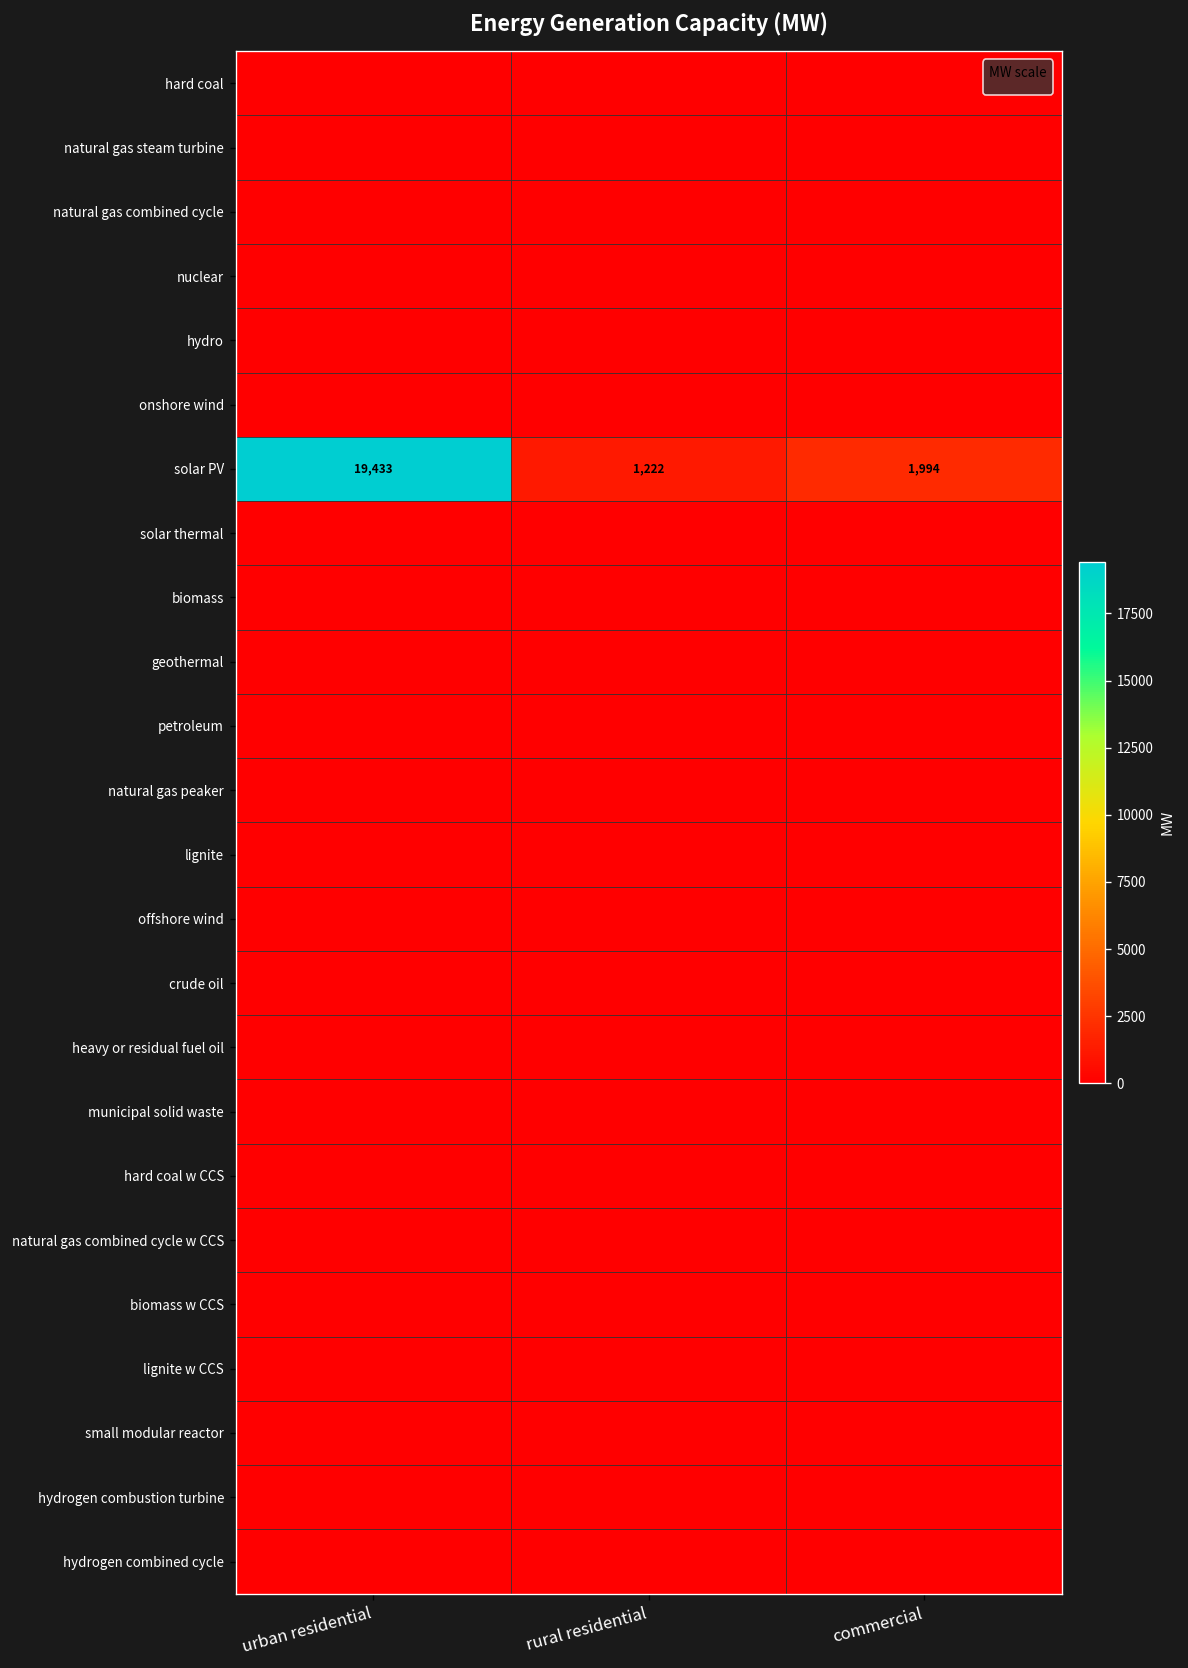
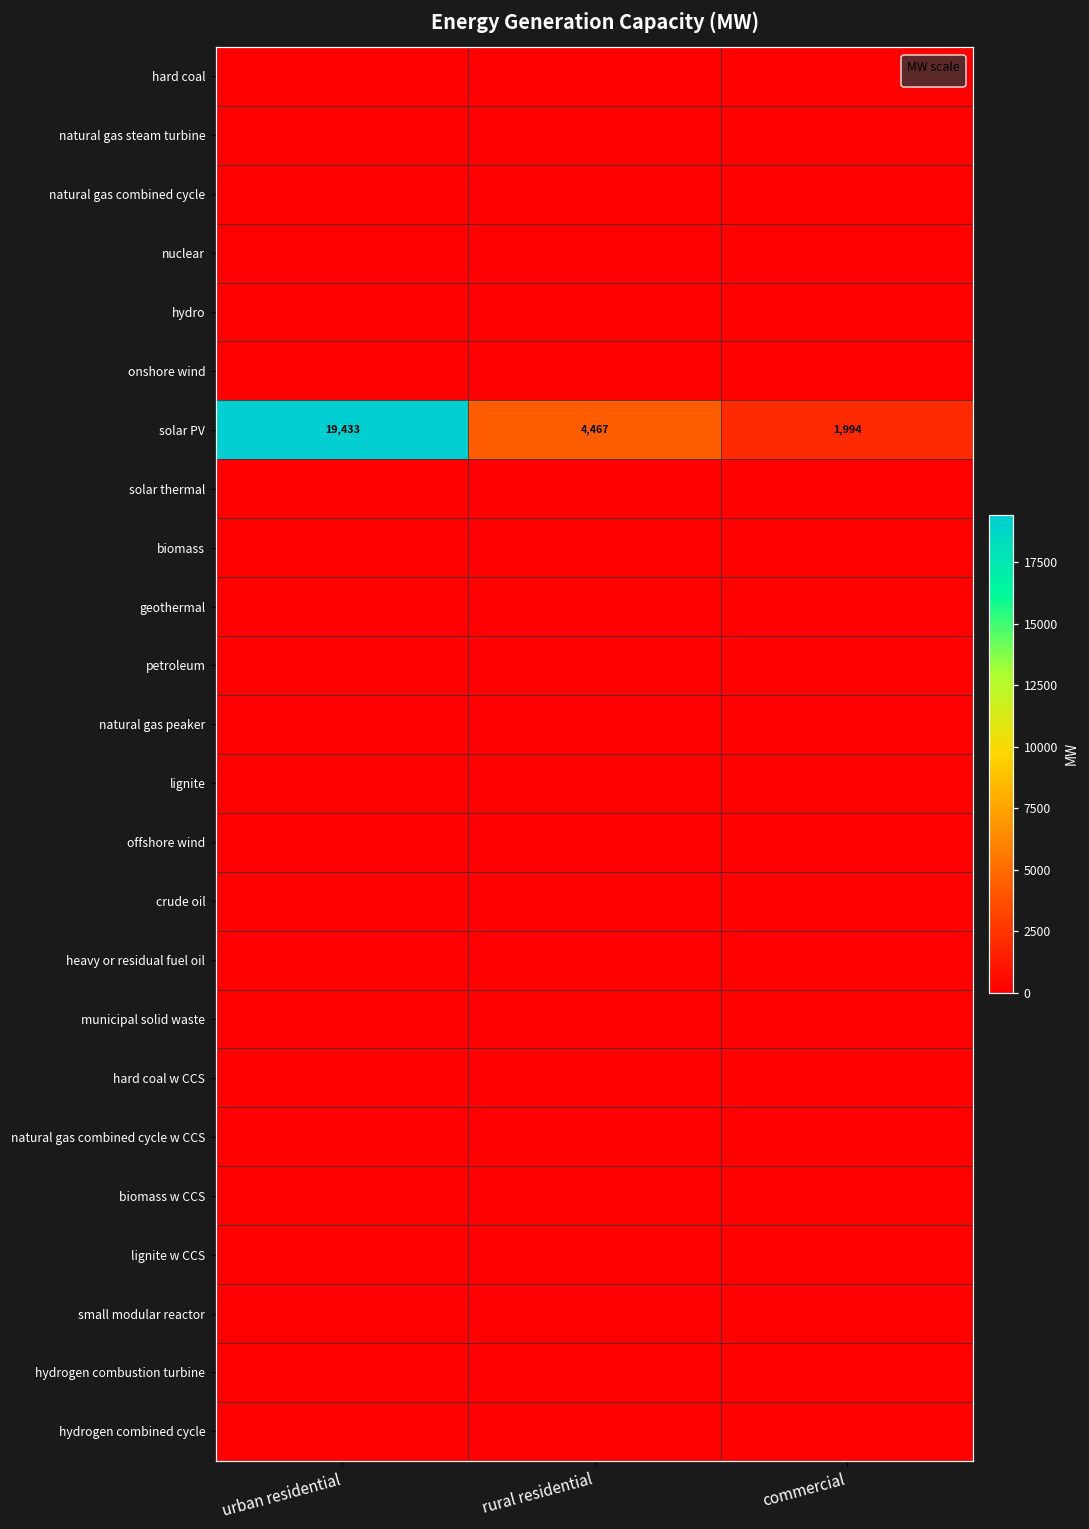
solar PV, rural residential: 1,222 -> 4,467
